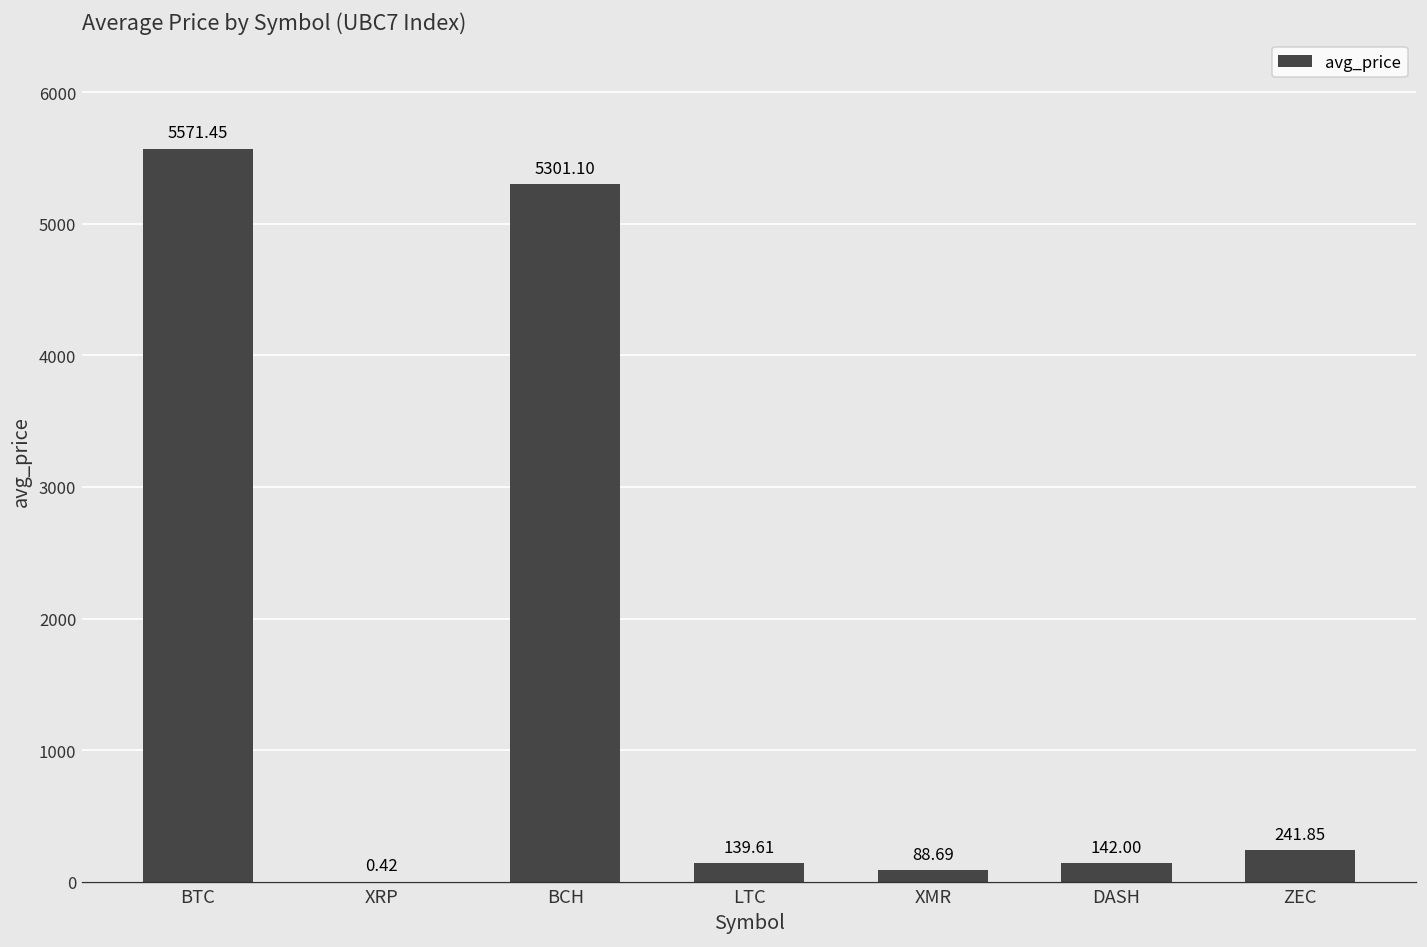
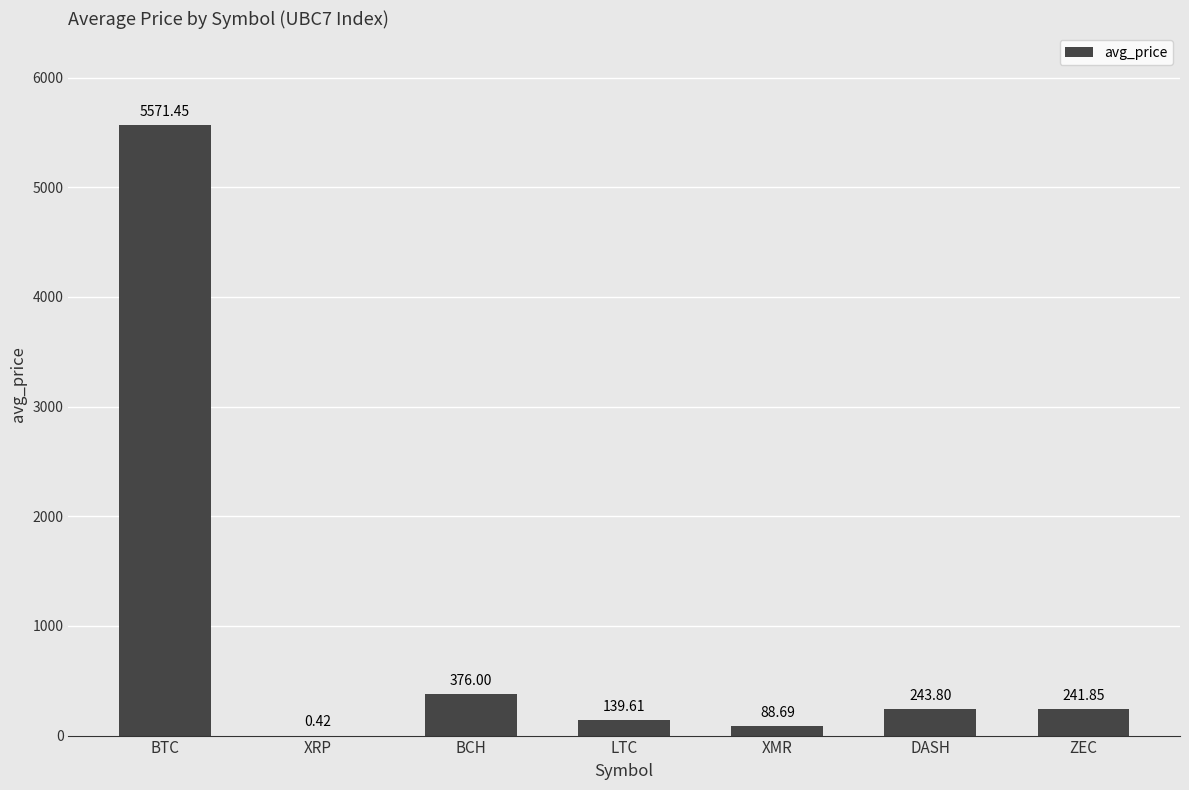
BCH: 5301.10 -> 376.00
DASH: 142.00 -> 243.80
